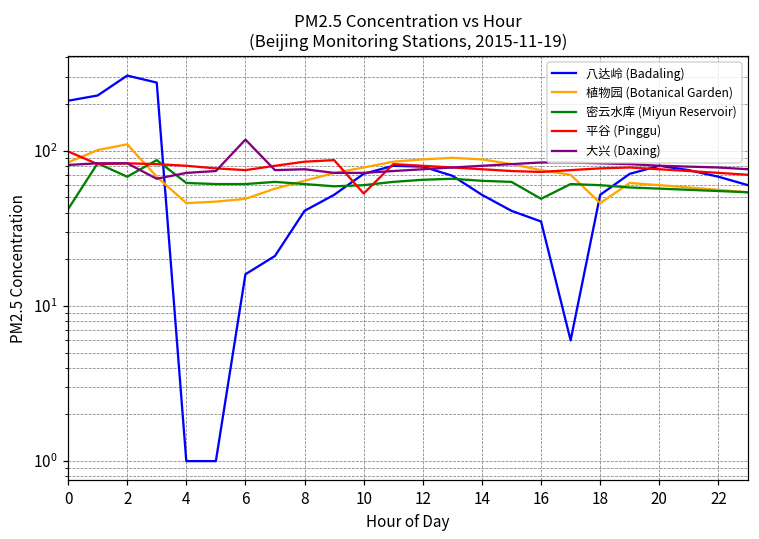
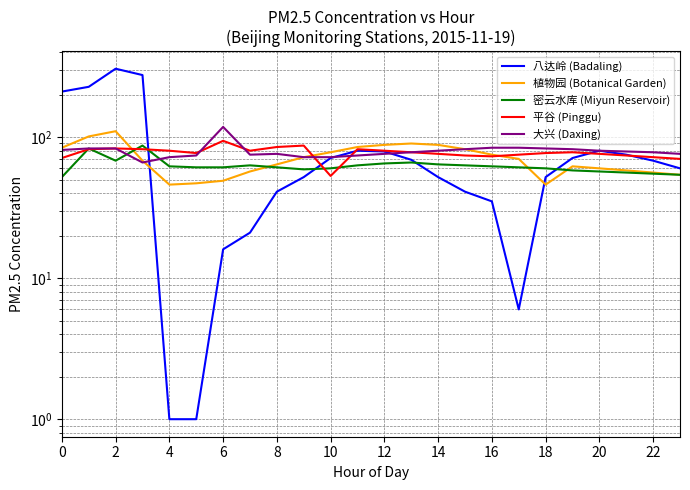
密云水库 (Miyun Reservoir), 0: 42 -> 52
平谷 (Pinggu), 0: 100 -> 70
平谷 (Pinggu), 6: 80 -> 90
密云水库 (Miyun Reservoir), 16: 49 -> 60
